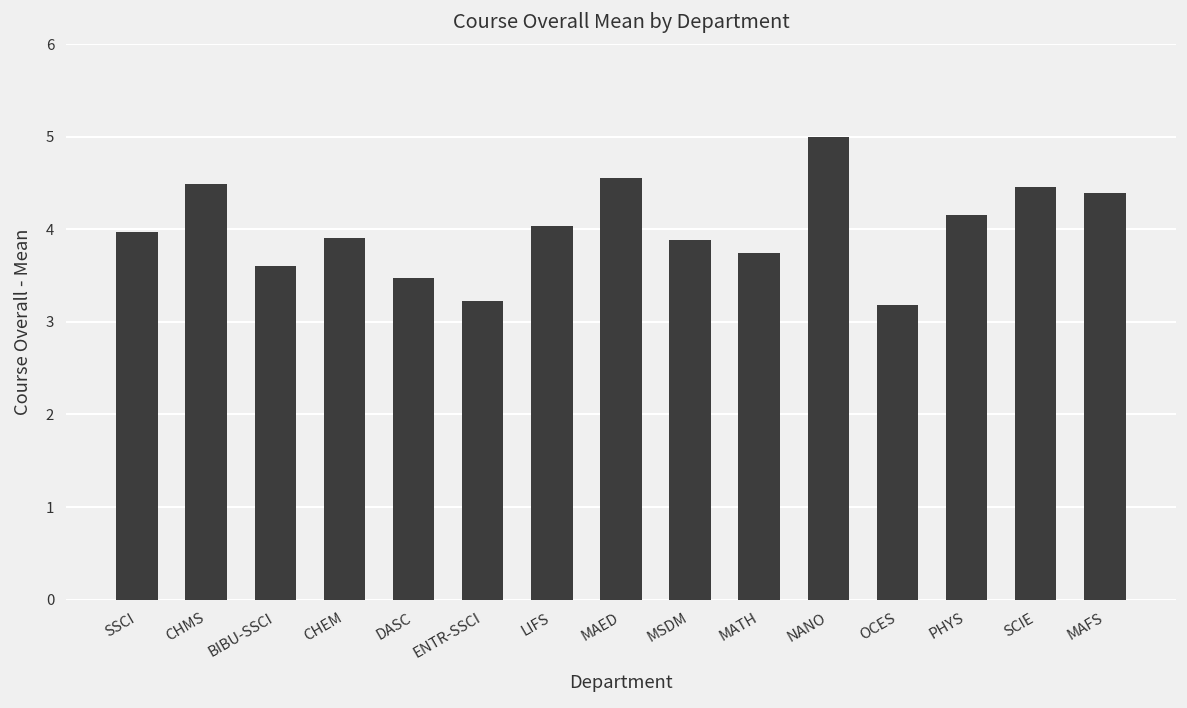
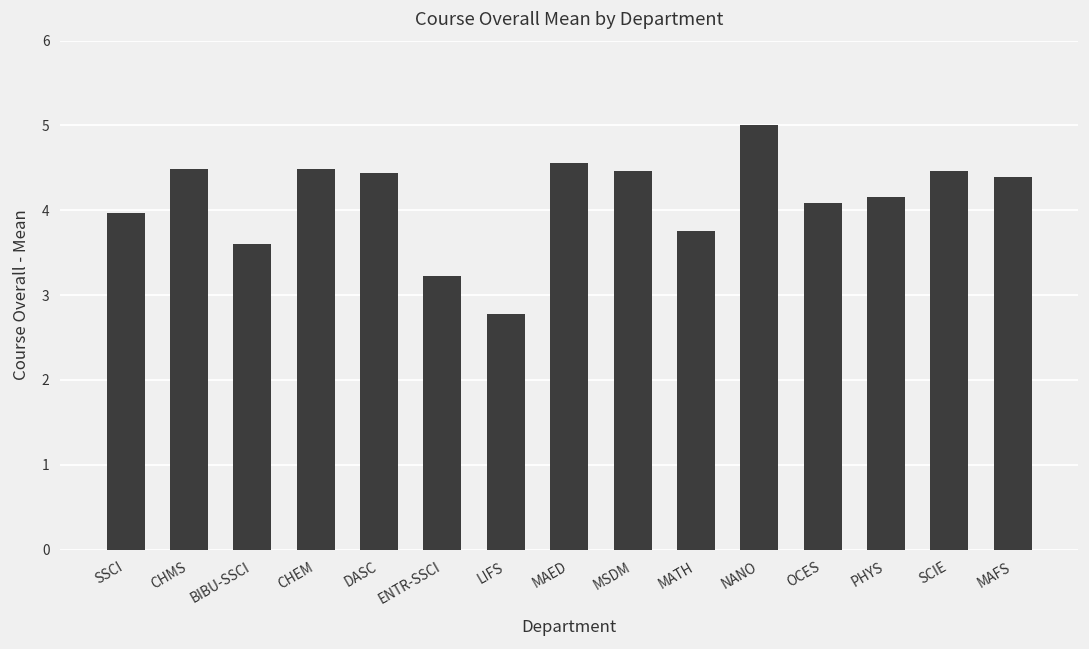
CHEM: 3.9 -> 4.5
DASC: 3.5 -> 4.4
LIFS: 4.0 -> 2.8
MSDM: 3.9 -> 4.5
OCES: 3.2 -> 4.1
